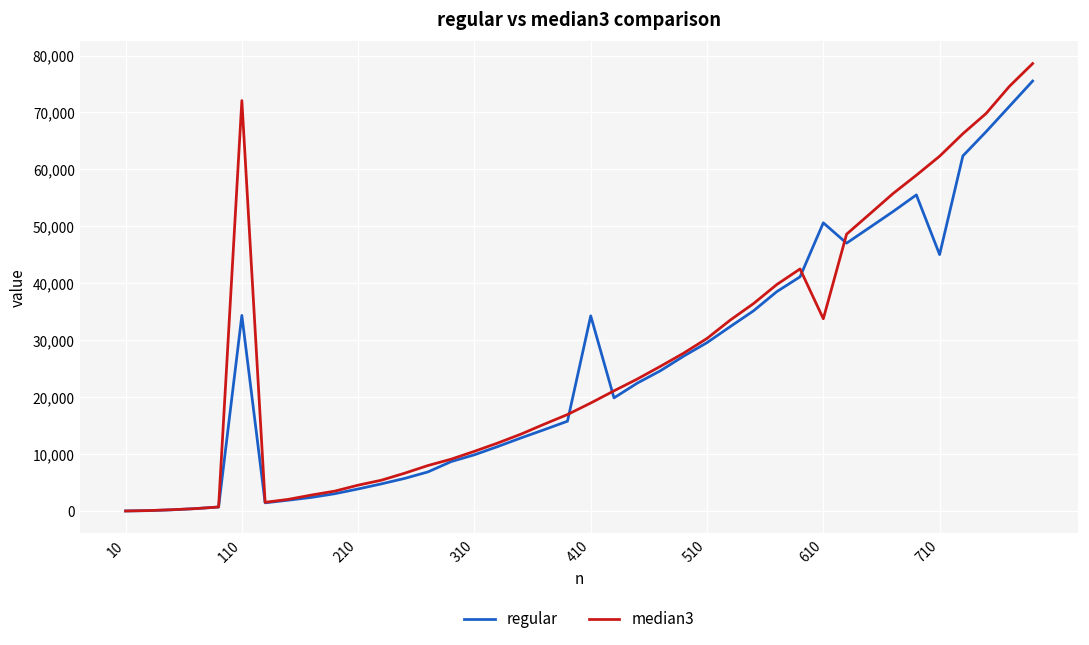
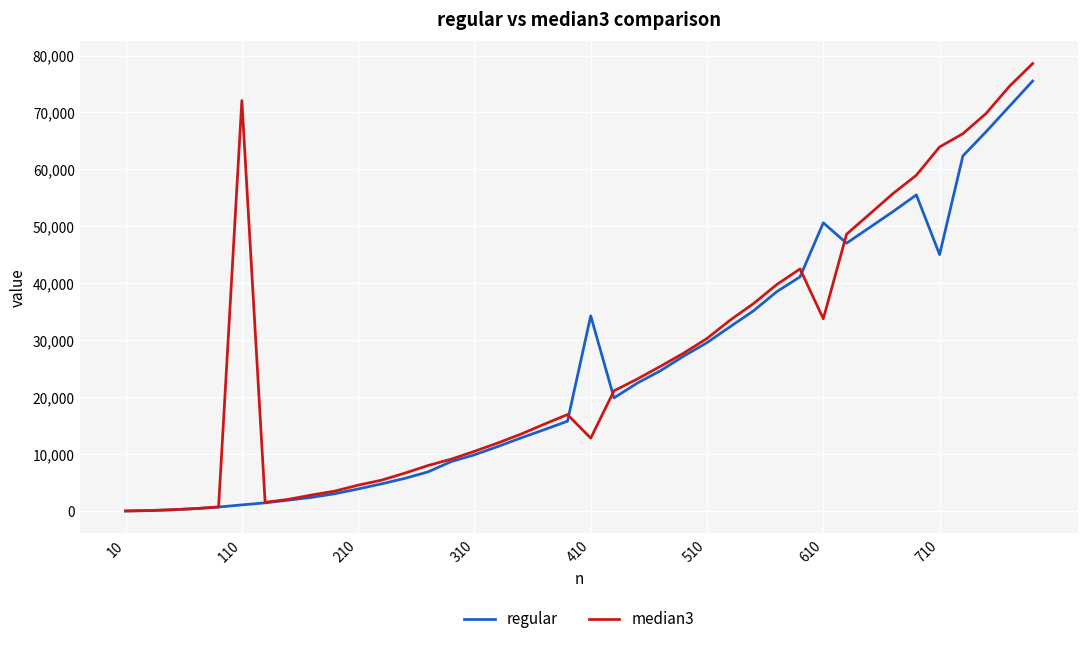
regular, 110: 34,000 -> 1,000
median3, 410: 19,000 -> 13,000
median3, 710: 62,000 -> 64,000
